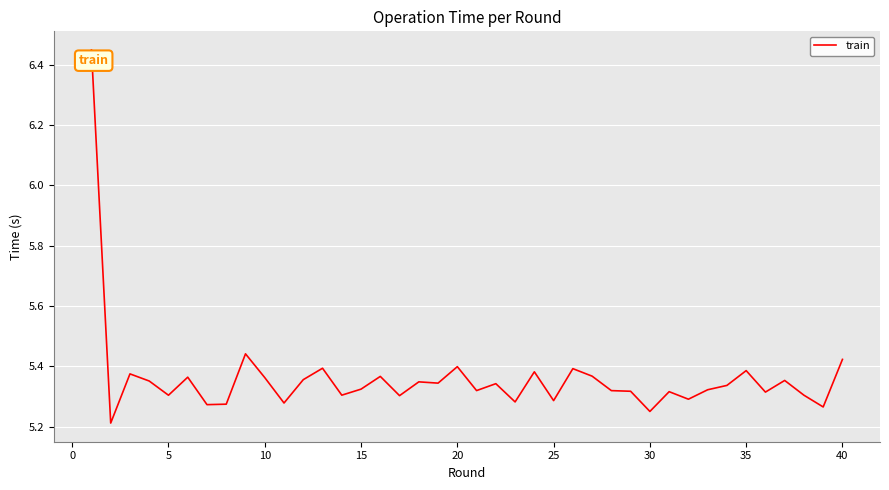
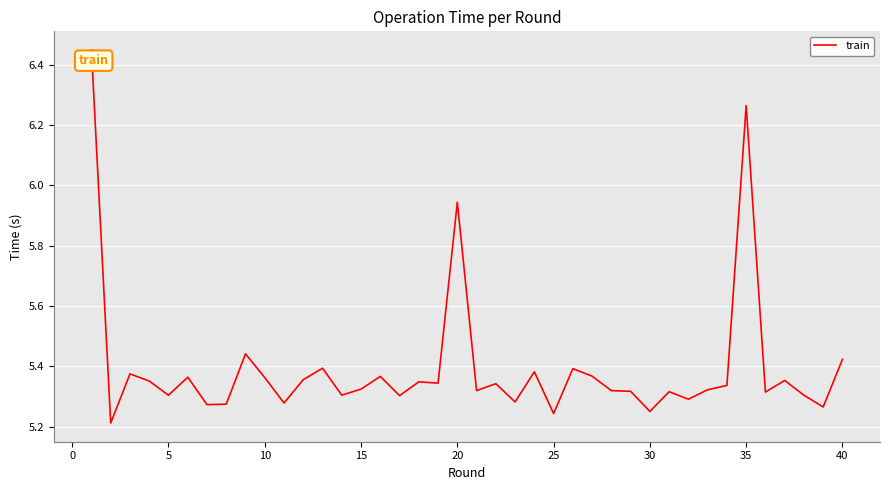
20: 5.40 -> 5.94
25: 5.29 -> 5.24
35: 5.39 -> 6.26
